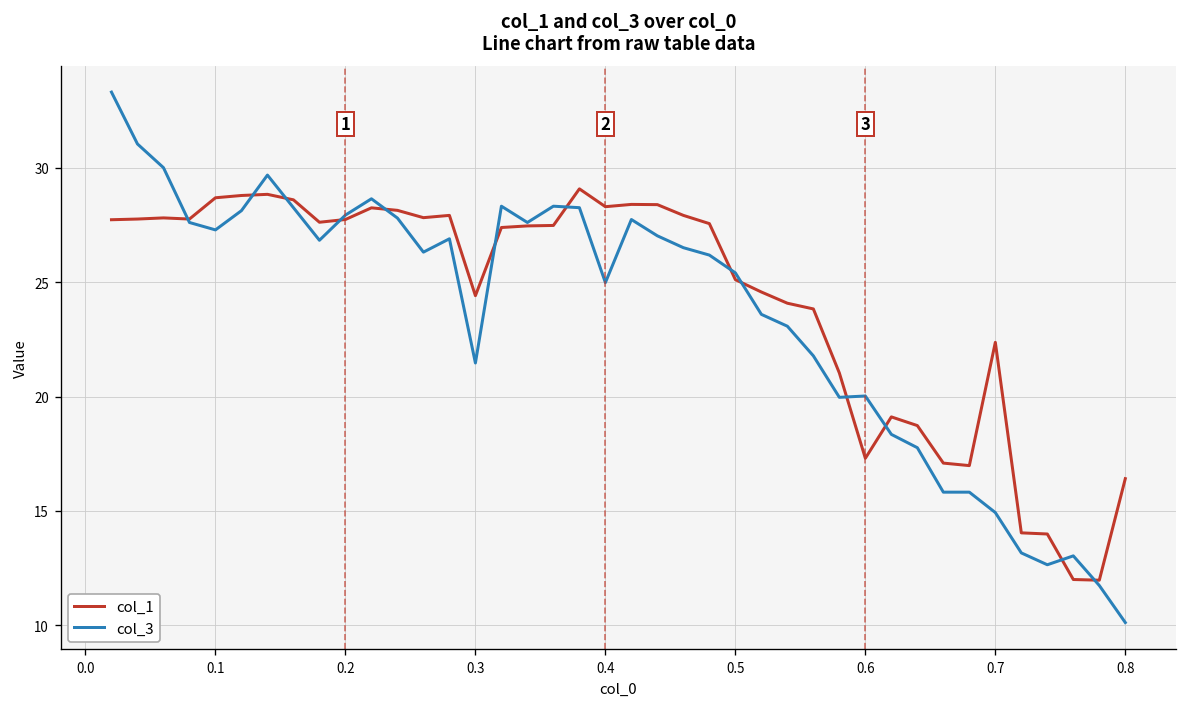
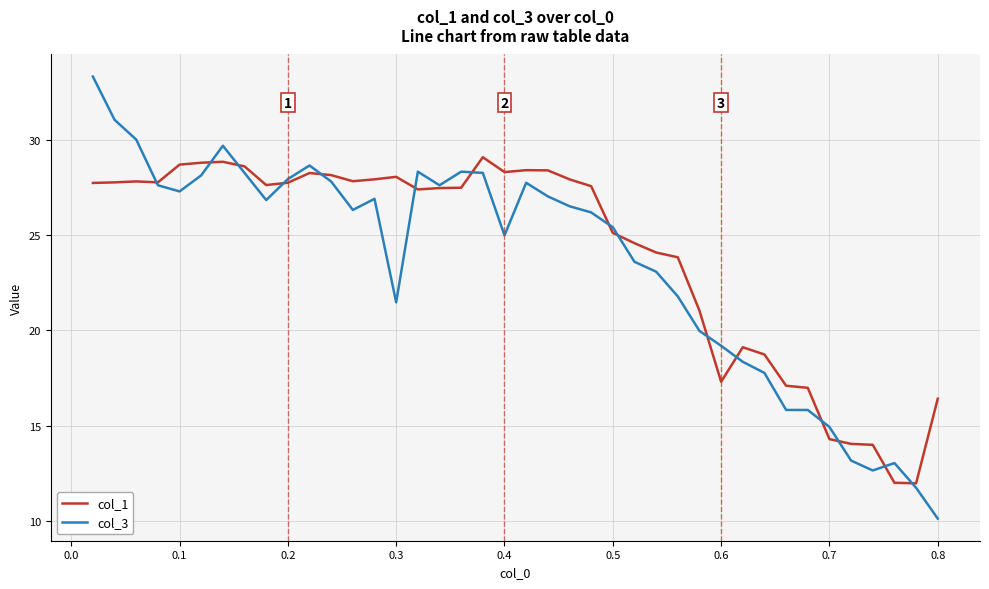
col_1, 0.3: 24.4 -> 28.1
col_3, 0.6: 20.0 -> 19.2
col_1, 0.7: 22.4 -> 14.3
